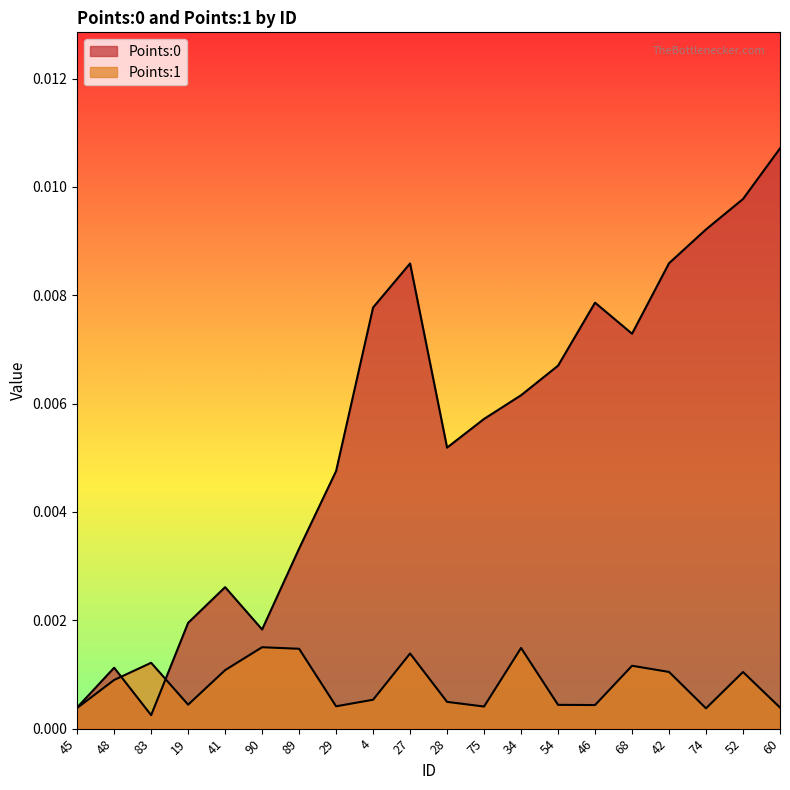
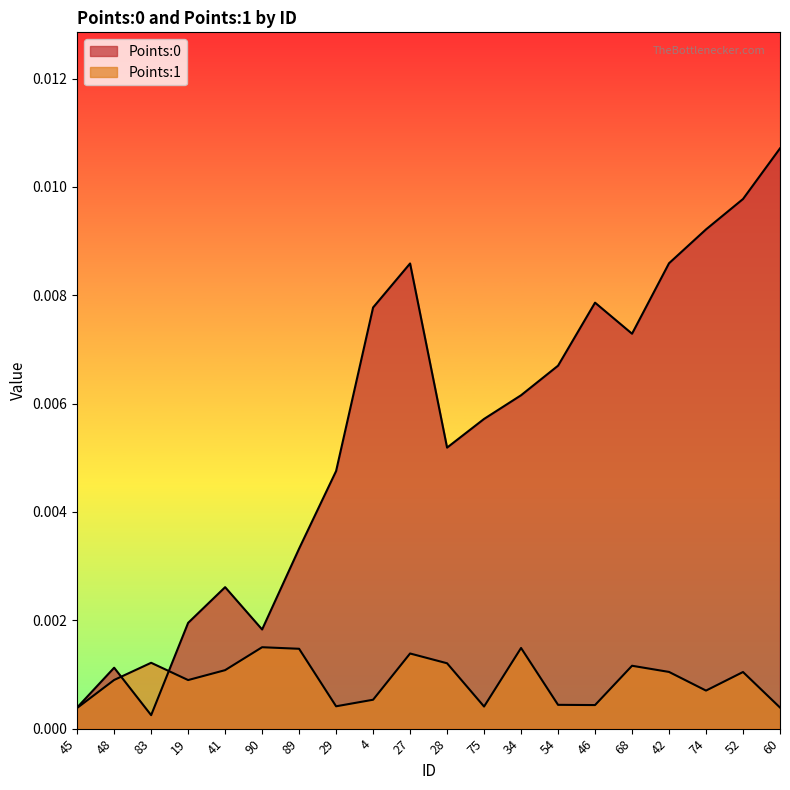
Points:1, 19: 0.0004 -> 0.0009
Points:1, 28: 0.0005 -> 0.0012
Points:1, 74: 0.0004 -> 0.0007
